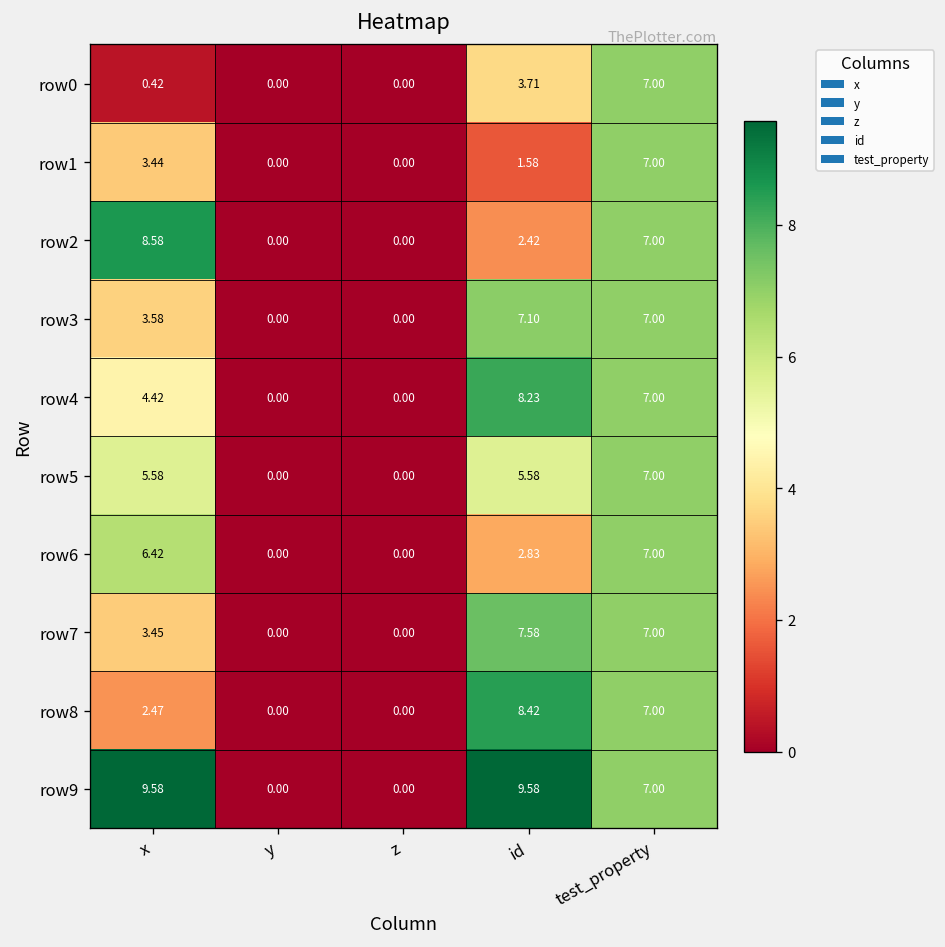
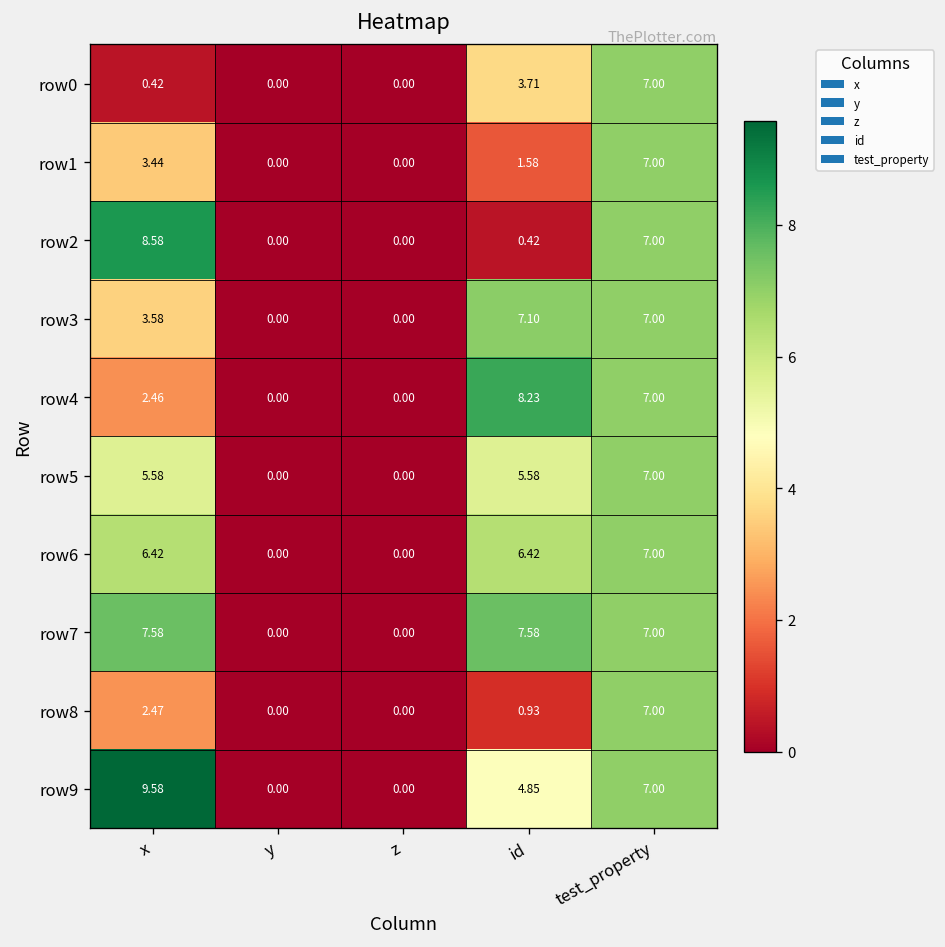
row2, id: 2.42 -> 0.42
row4, x: 4.42 -> 2.46
row6, id: 2.83 -> 6.42
row7, x: 3.45 -> 7.58
row8, id: 8.42 -> 0.93
row9, id: 9.58 -> 4.85
